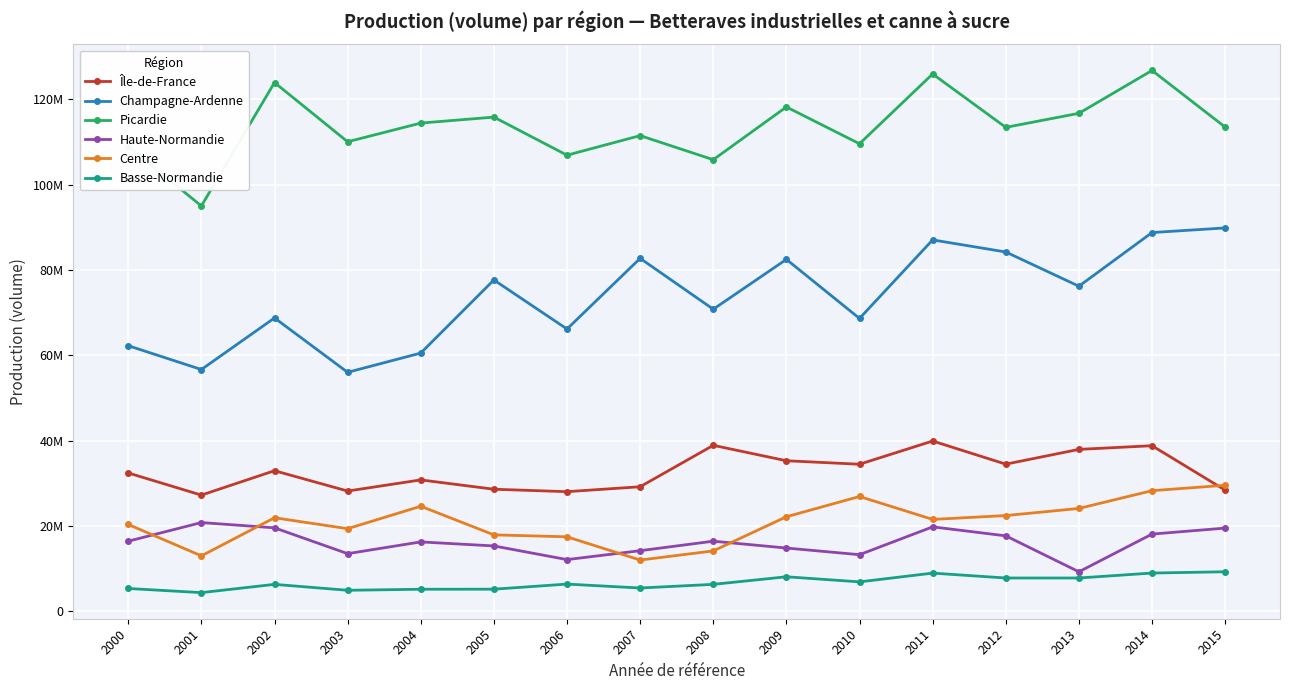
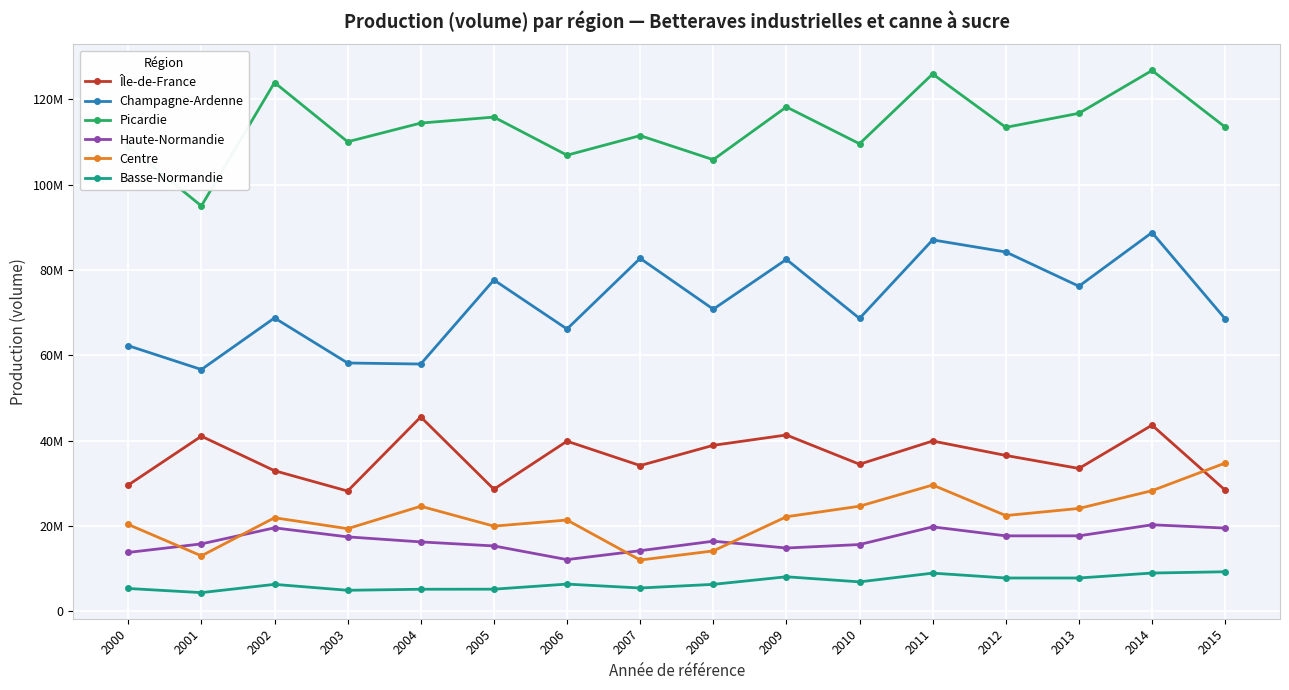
Île-de-France, 2000: 32000000 -> 30000000
Haute-Normandie, 2000: 16000000 -> 14000000
Île-de-France, 2001: 27000000 -> 41000000
Haute-Normandie, 2001: 21000000 -> 16000000
Champagne-Ardenne, 2003: 56000000 -> 58000000
Haute-Normandie, 2003: 13000000 -> 17000000
Île-de-France, 2004: 31000000 -> 46000000
Champagne-Ardenne, 2004: 61000000 -> 58000000
Centre, 2005: 18000000 -> 20000000
Île-de-France, 2006: 28000000 -> 40000000
Centre, 2006: 17000000 -> 21000000
Île-de-France, 2007: 29000000 -> 34000000
Île-de-France, 2009: 35000000 -> 41000000
Haute-Normandie, 2010: 13000000 -> 16000000
Centre, 2010: 27000000 -> 25000000
Centre, 2011: 22000000 -> 30000000
Île-de-France, 2012: 34000000 -> 37000000
Île-de-France, 2013: 38000000 -> 33000000
Haute-Normandie, 2013: 9000000 -> 18000000
Île-de-France, 2014: 39000000 -> 44000000
Haute-Normandie, 2014: 18000000 -> 20000000
Champagne-Ardenne, 2015: 90000000 -> 69000000
Centre, 2015: 30000000 -> 35000000
